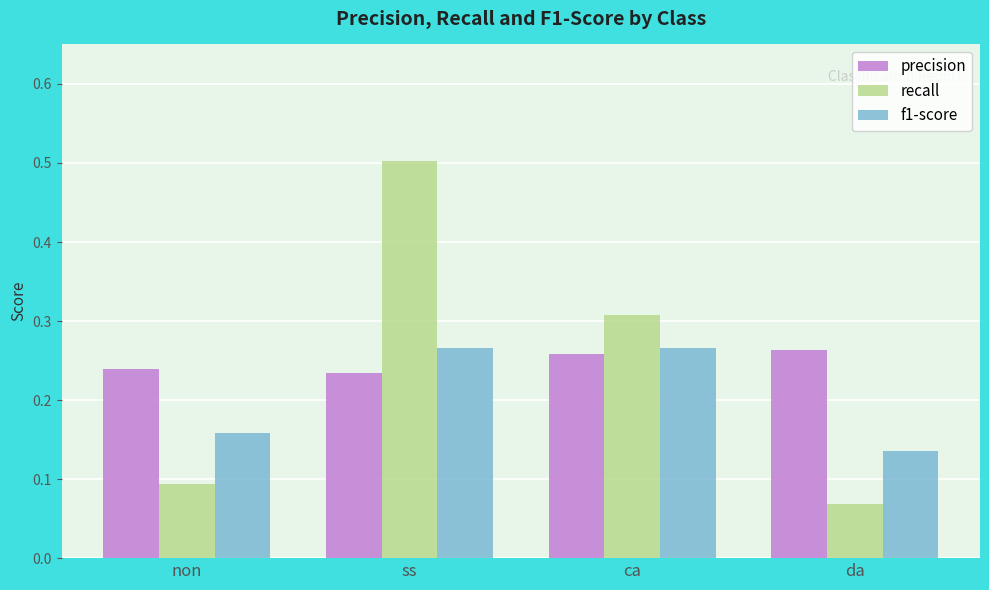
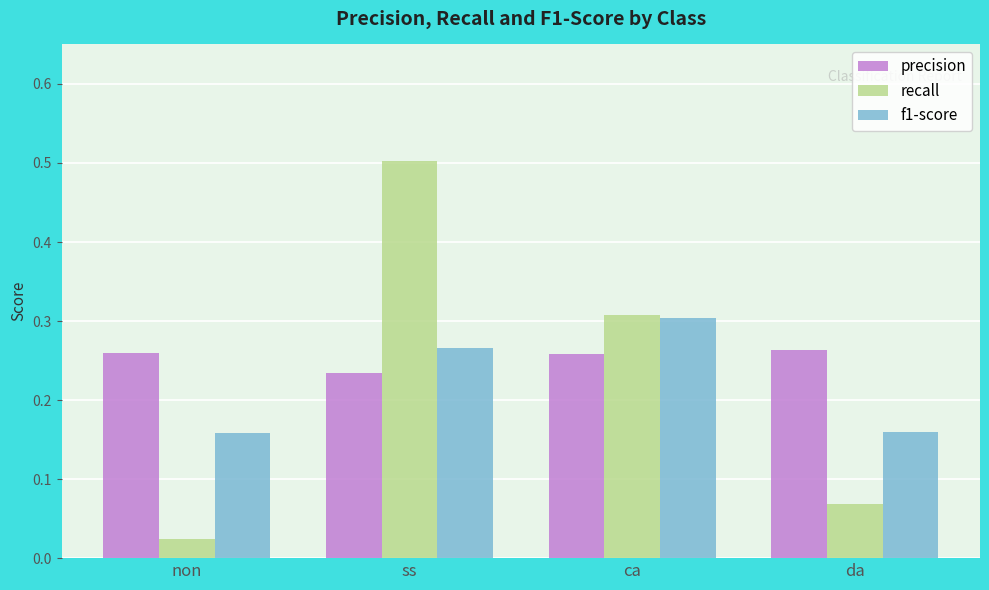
precision, non: 0.24 -> 0.26
recall, non: 0.09 -> 0.02
f1-score, ca: 0.27 -> 0.30
f1-score, da: 0.14 -> 0.16
